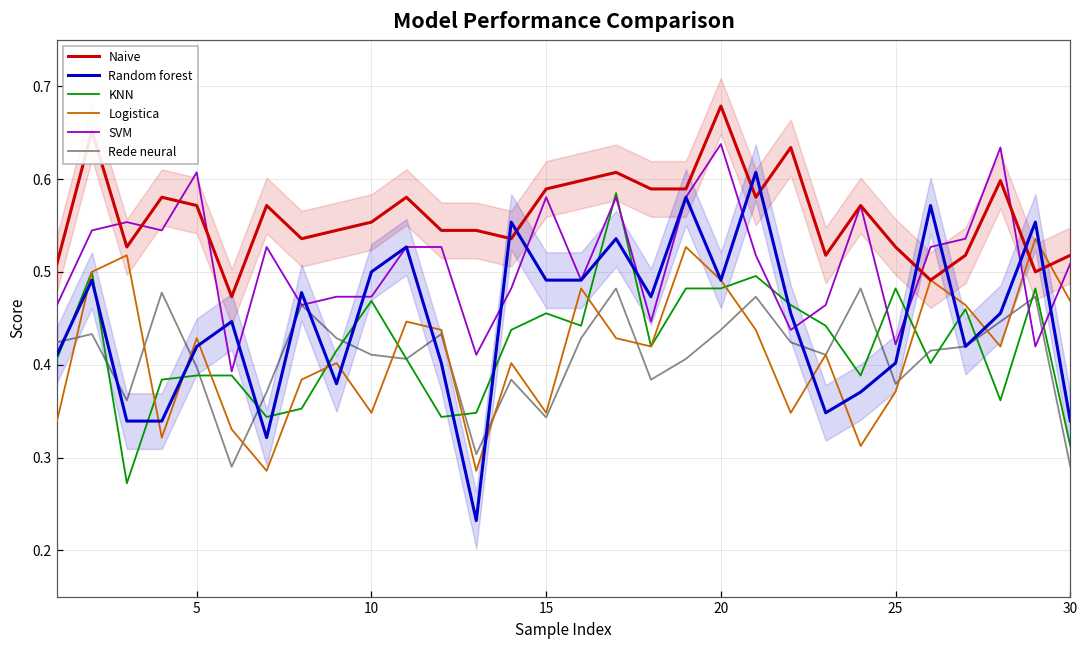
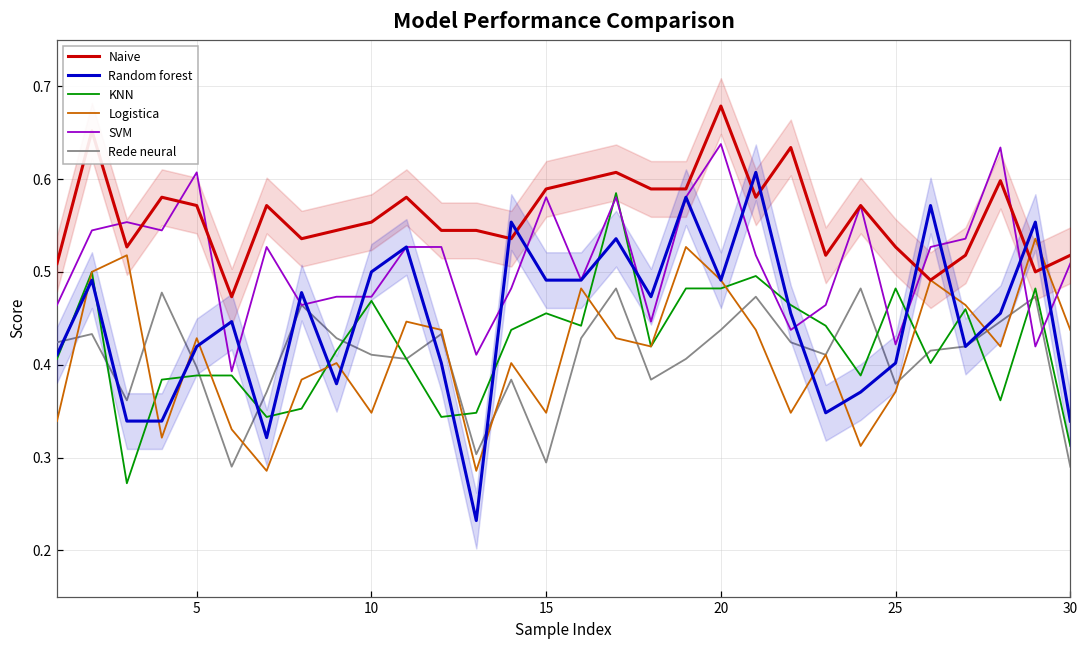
Rede neural, 15: 0.34 -> 0.29
Logistica, 30: 0.47 -> 0.44
